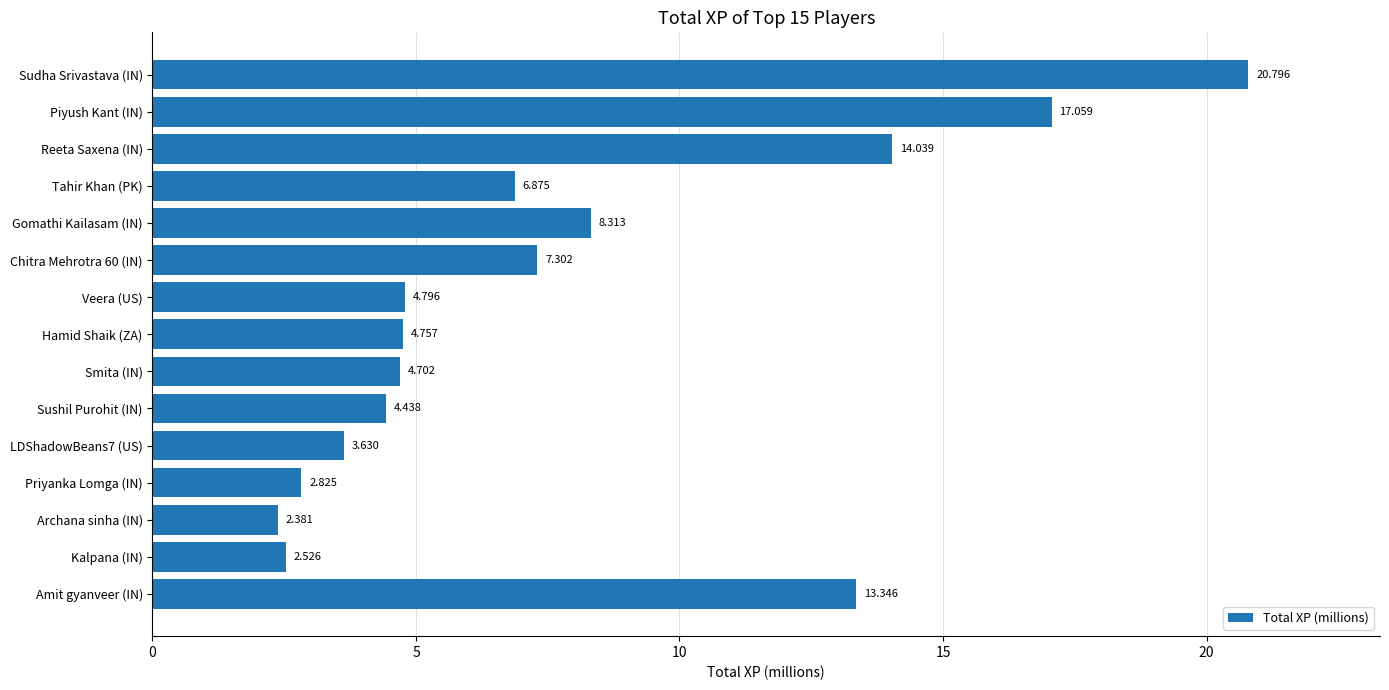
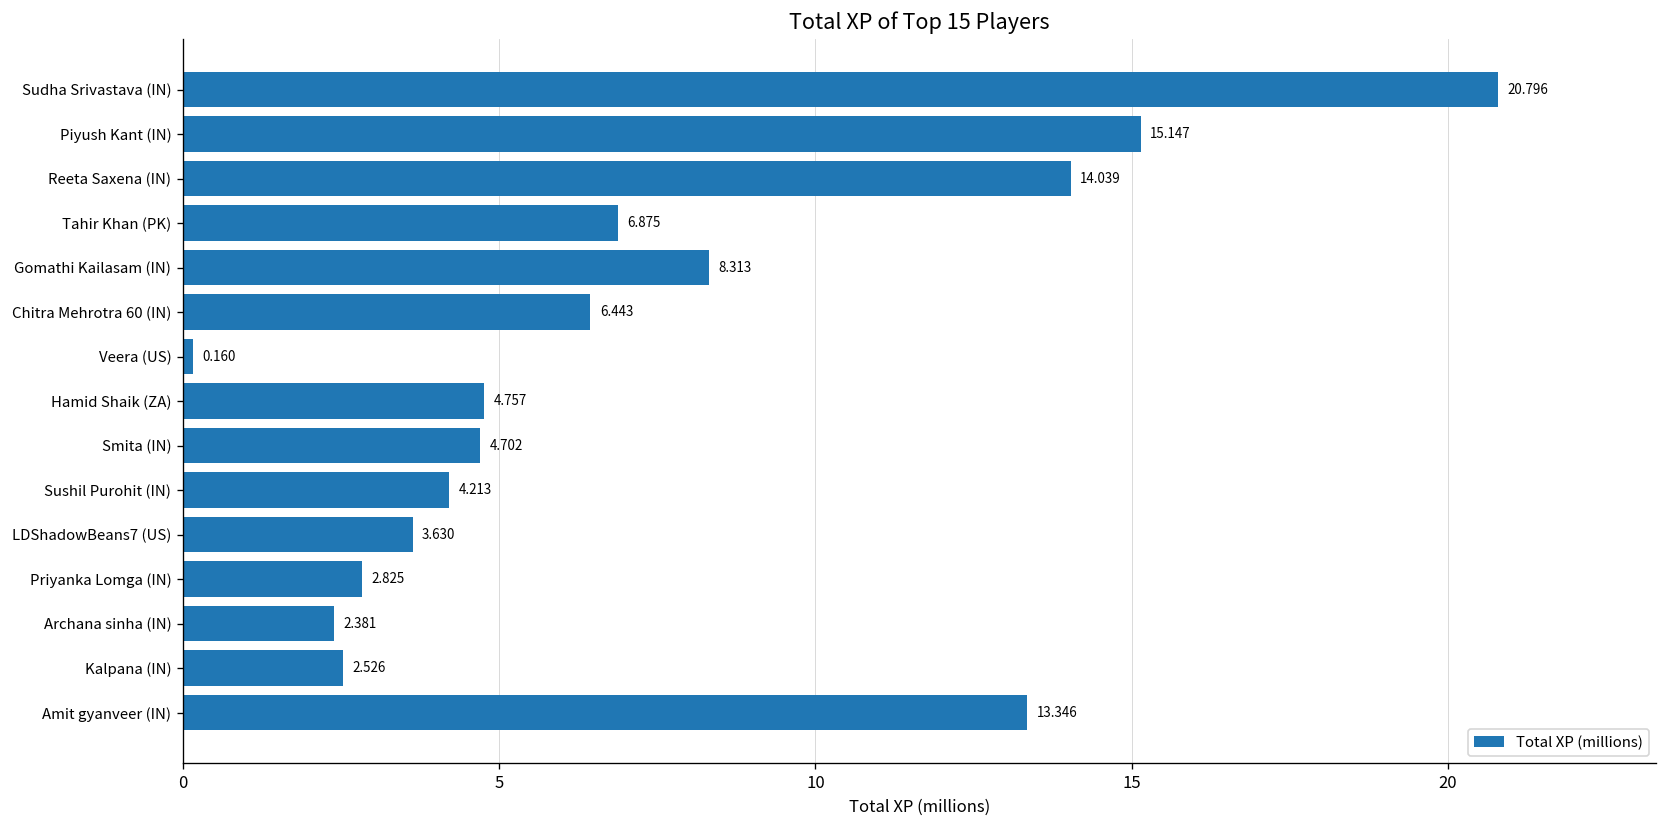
Piyush Kant (IN): 17.059 -> 15.147
Chitra Mehrotra 60 (IN): 7.302 -> 6.443
Veera (US): 4.796 -> 0.160
Sushil Purohit (IN): 4.438 -> 4.213
